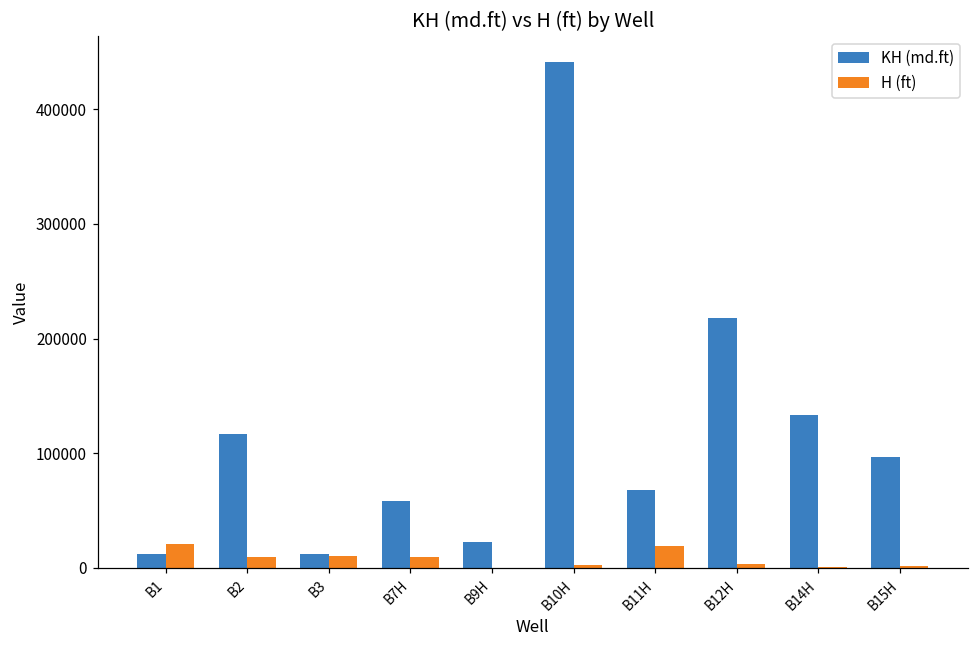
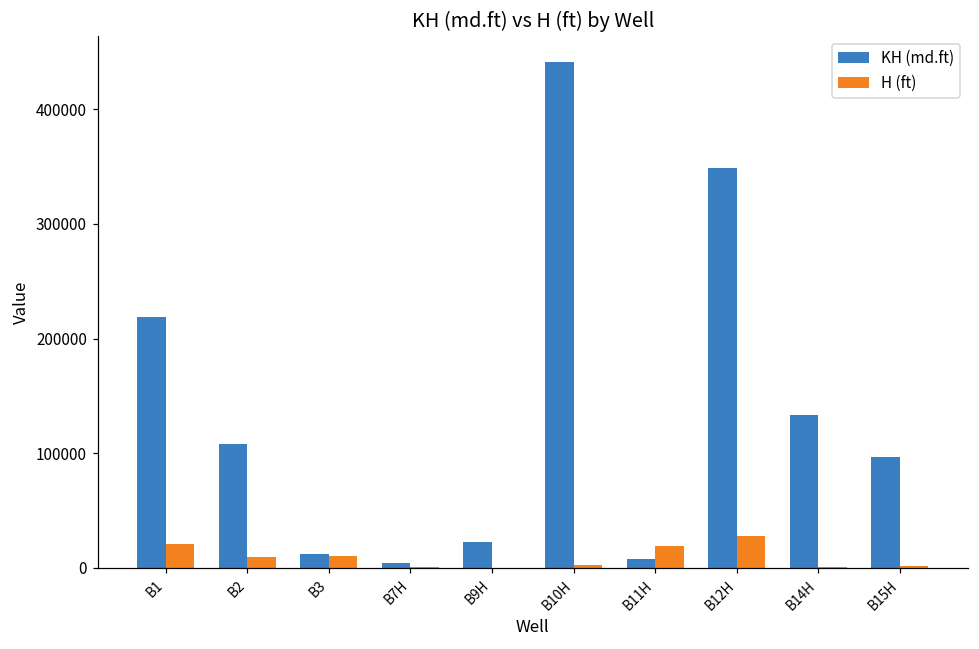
KH (md.ft), B1: 12000 -> 218000
KH (md.ft), B2: 117000 -> 108000
KH (md.ft), B7H: 59000 -> 4000
H (ft), B7H: 9000 -> 0
KH (md.ft), B11H: 68000 -> 8000
KH (md.ft), B12H: 218000 -> 349000
H (ft), B12H: 4000 -> 28000
